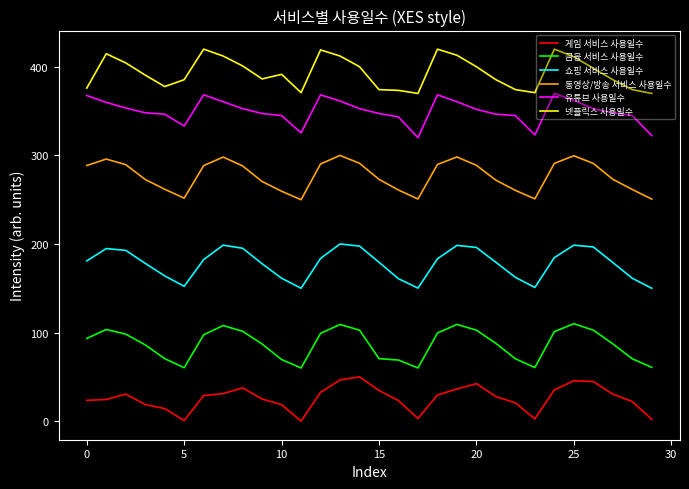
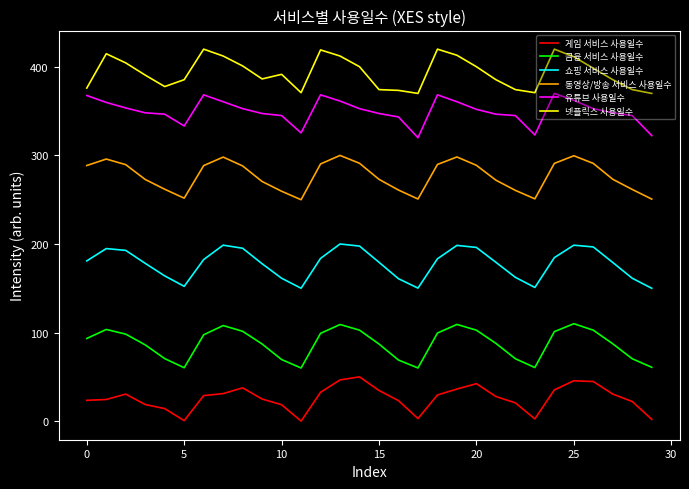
금융 서비스 사용일수, 15: 70 -> 90
